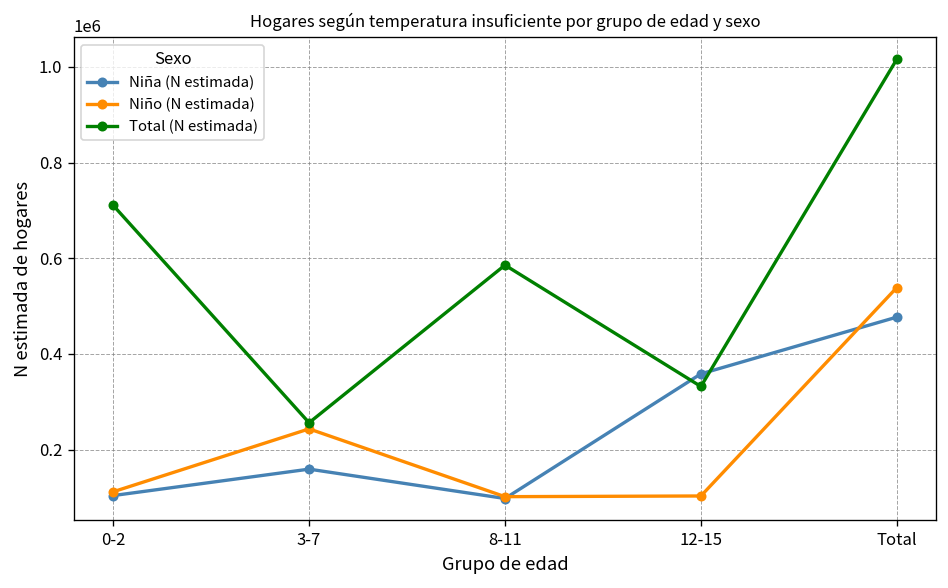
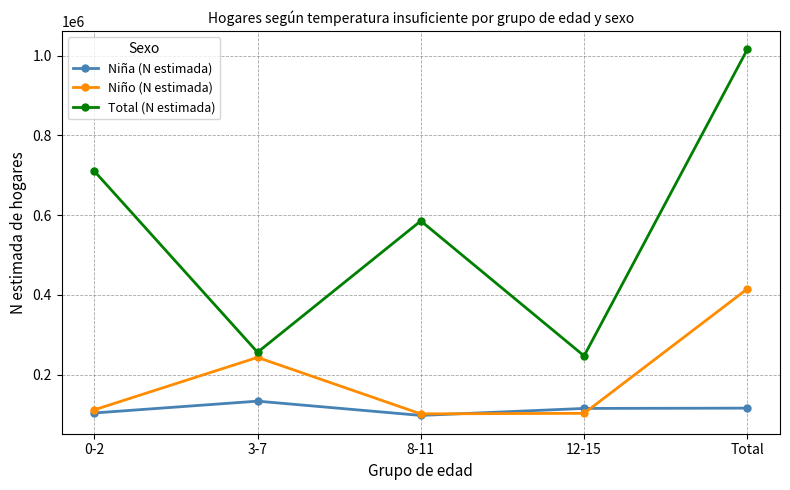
Niña (N estimada), 3-7: 160000 -> 130000
Niña (N estimada), 12-15: 360000 -> 120000
Total (N estimada), 12-15: 330000 -> 250000
Niña (N estimada), Total: 480000 -> 120000
Niño (N estimada), Total: 540000 -> 420000
